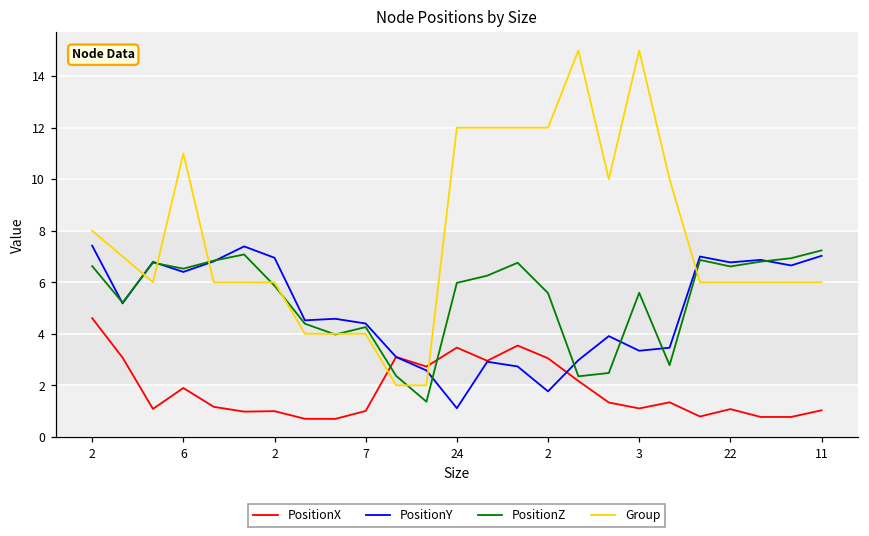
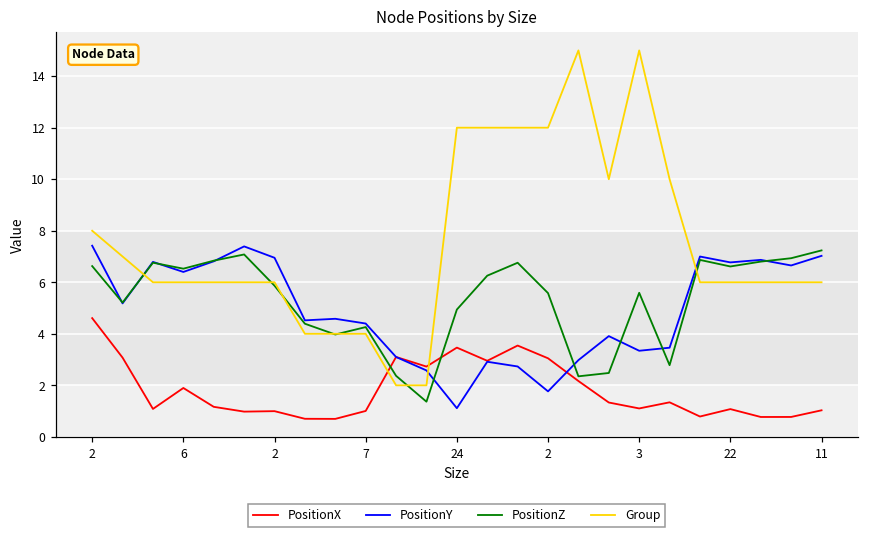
Group, 6: 11 -> 6
PositionZ, 24: 6.0 -> 4.9
